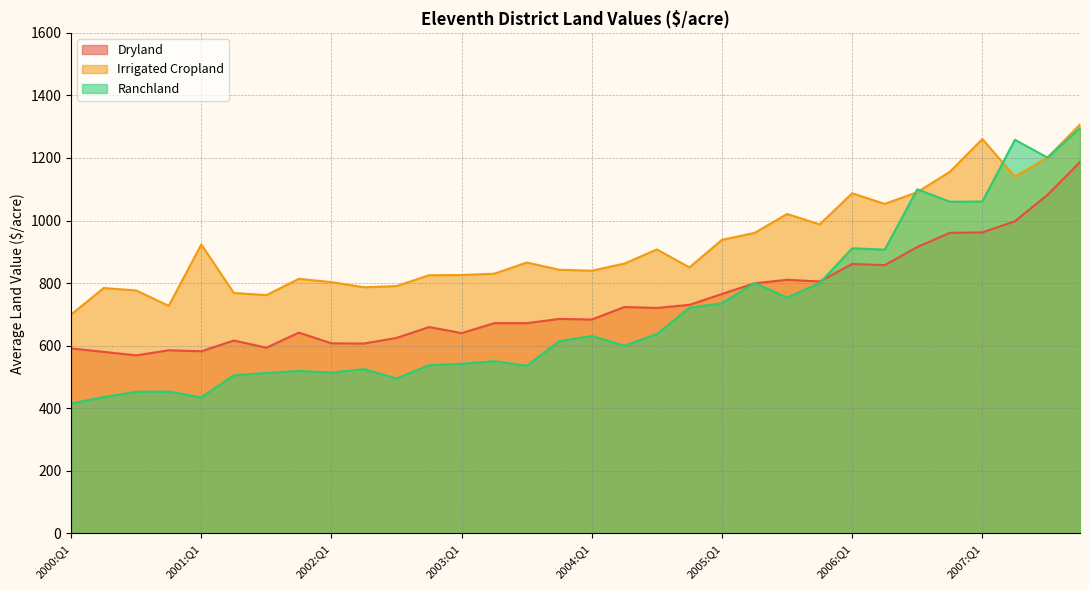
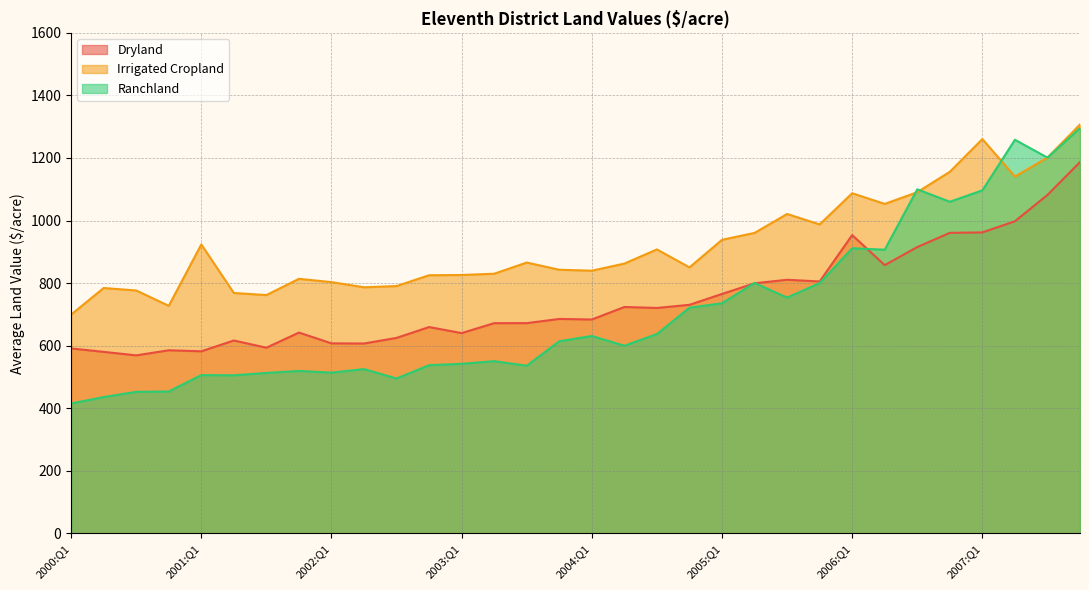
Ranchland, 2001:Q1: 430 -> 510
Dryland, 2006:Q1: 860 -> 950
Ranchland, 2007:Q1: 1060 -> 1100
